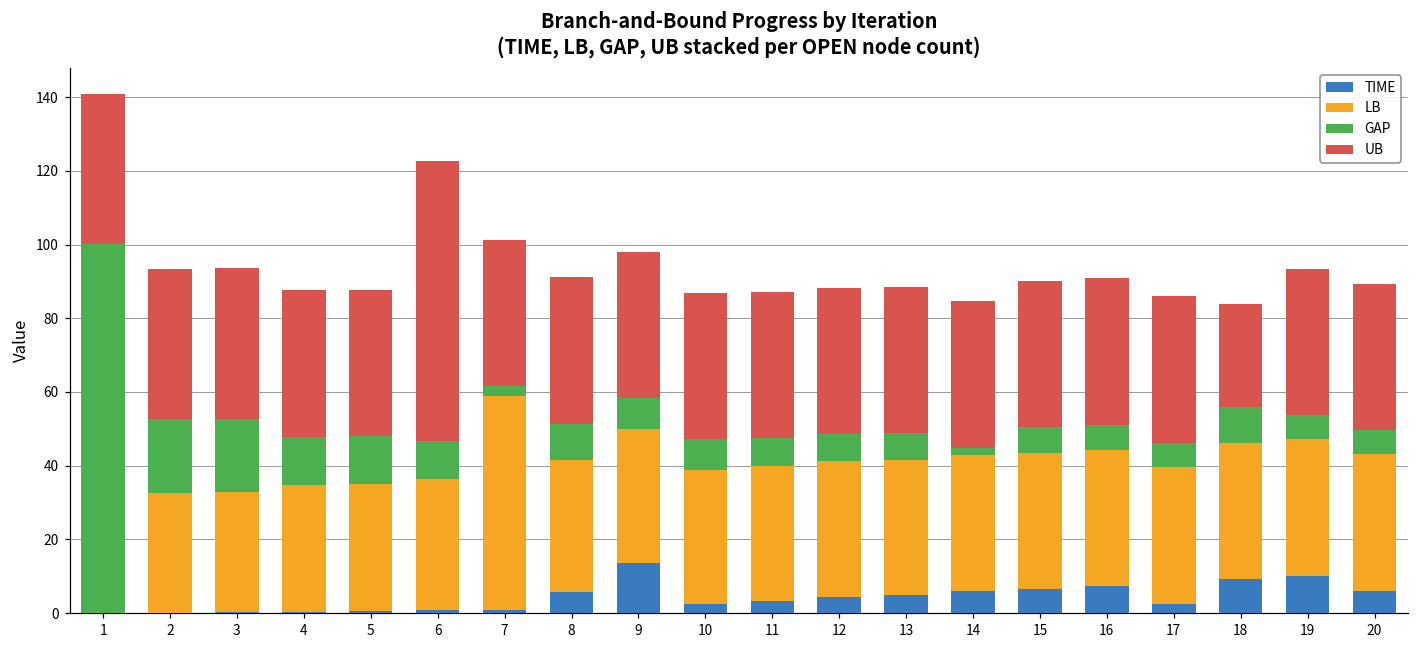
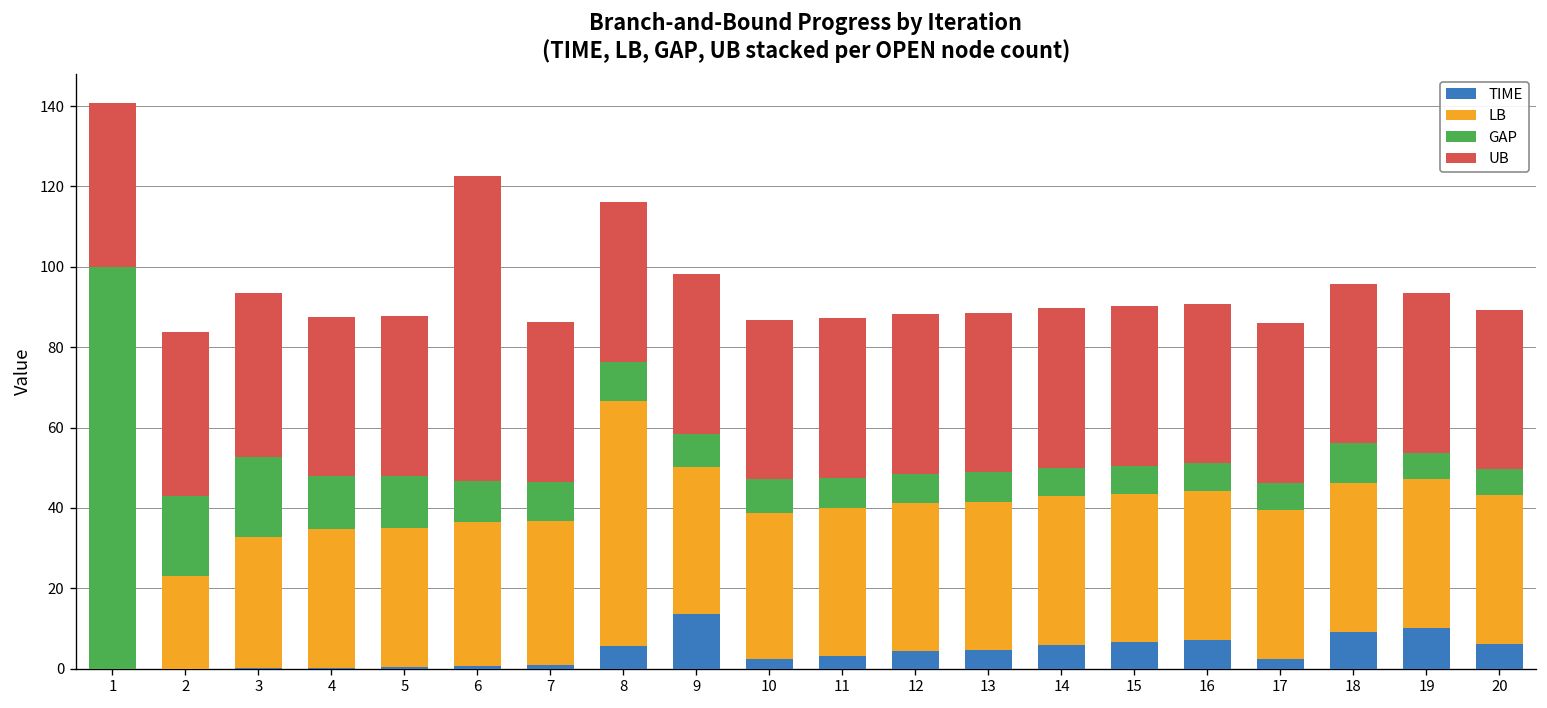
LB, 2: 33 -> 23
LB, 7: 58 -> 36
GAP, 7: 3 -> 10
LB, 8: 36 -> 61
GAP, 14: 2 -> 7
UB, 18: 28 -> 40
